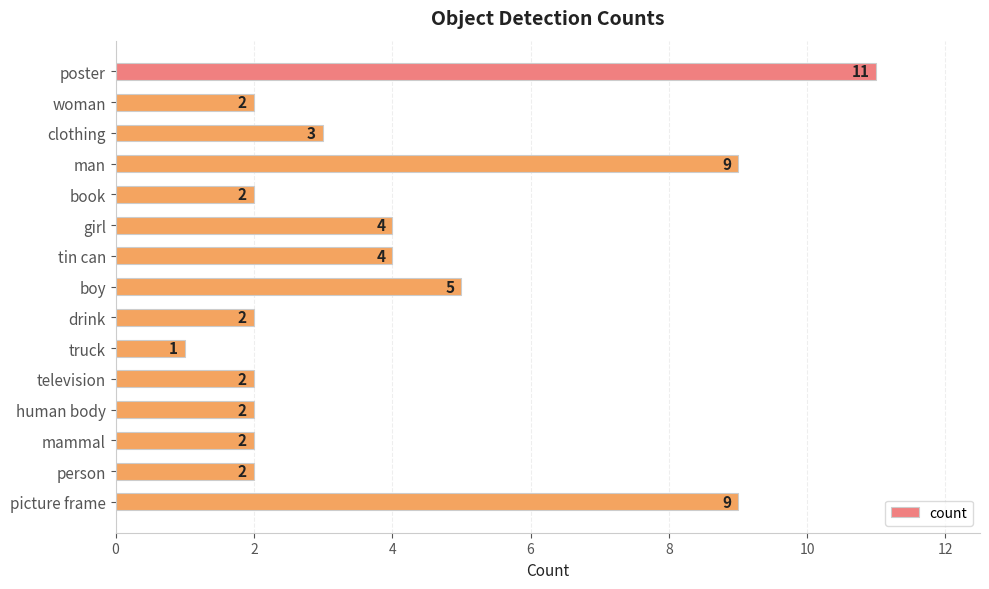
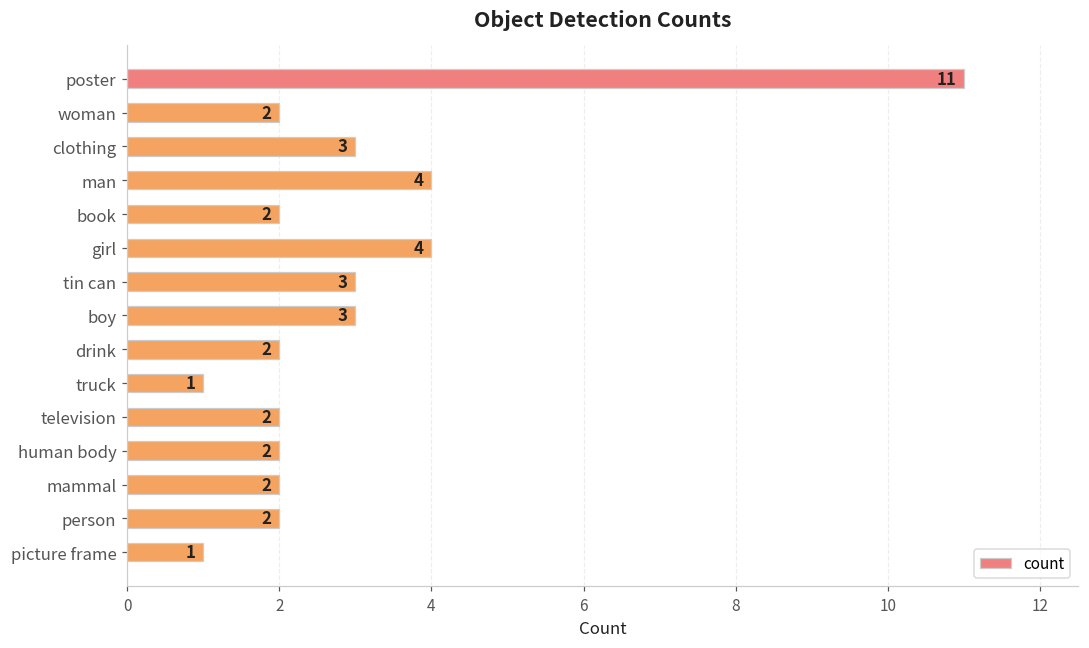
man: 9 -> 4
tin can: 4 -> 3
boy: 5 -> 3
picture frame: 9 -> 1
